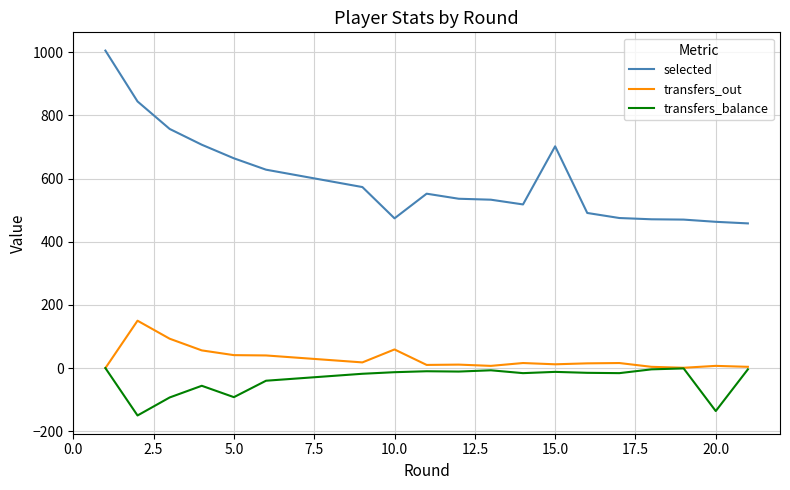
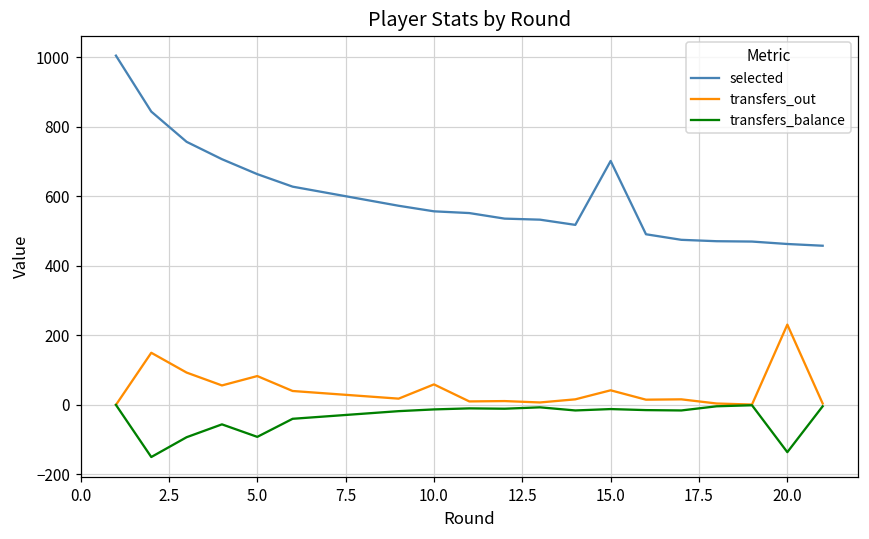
transfers_out, 5.0: 40 -> 80
selected, 10.0: 470 -> 560
transfers_out, 15.0: 10 -> 40
transfers_out, 20.0: 10 -> 230
